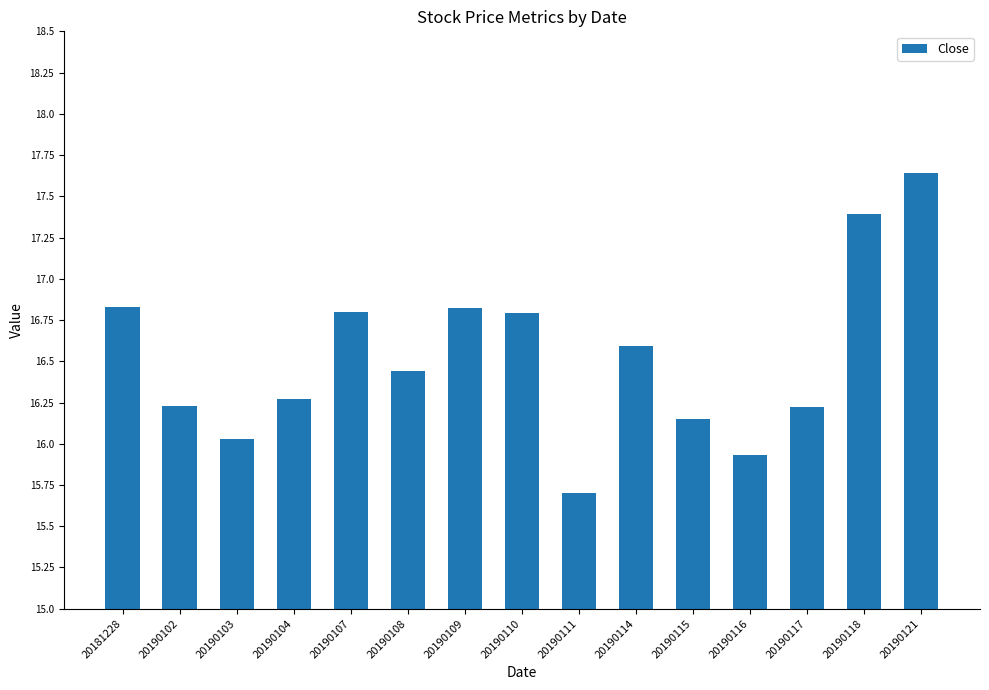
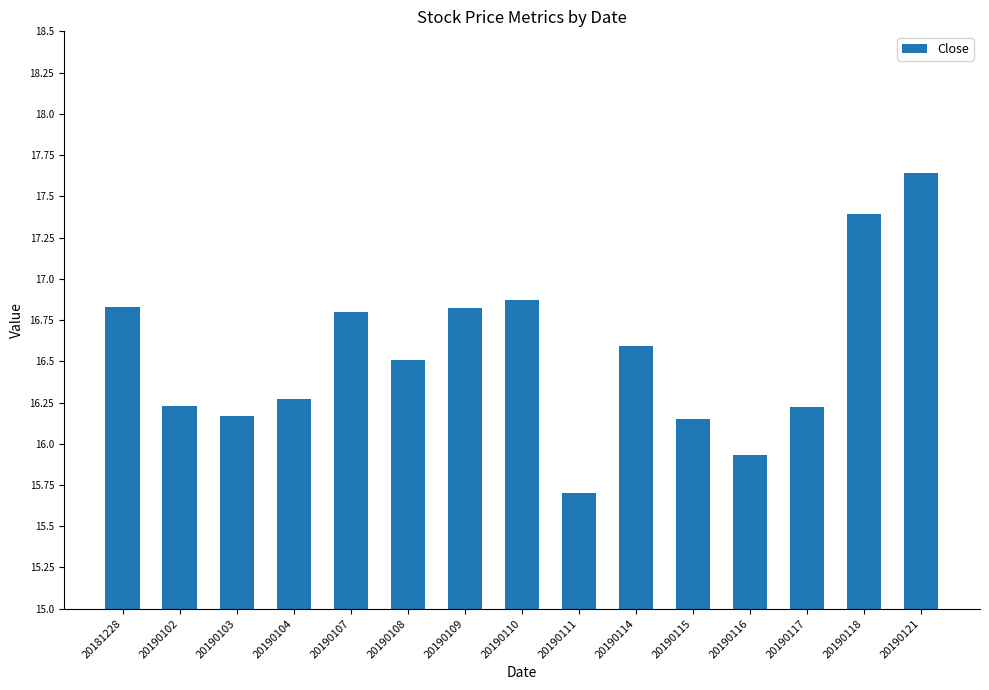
20190103: 16.03 -> 16.17
20190108: 16.44 -> 16.51
20190110: 16.79 -> 16.87
